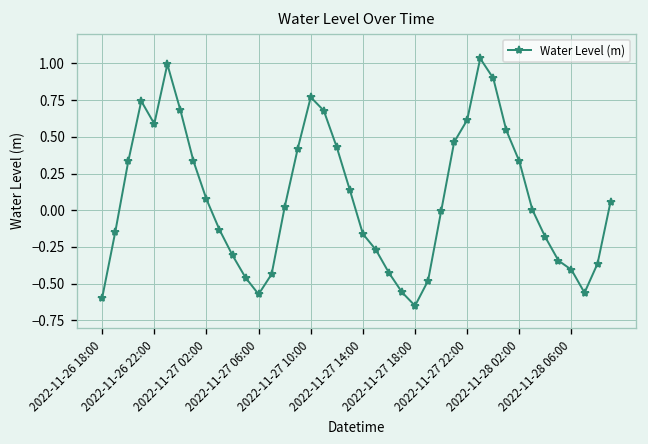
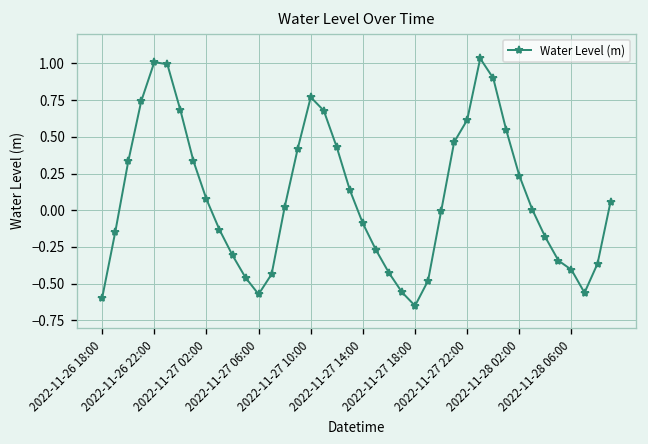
2022-11-26 22:00: 0.59 -> 1.01
2022-11-27 14:00: -0.16 -> -0.09
2022-11-28 02:00: 0.33 -> 0.24
